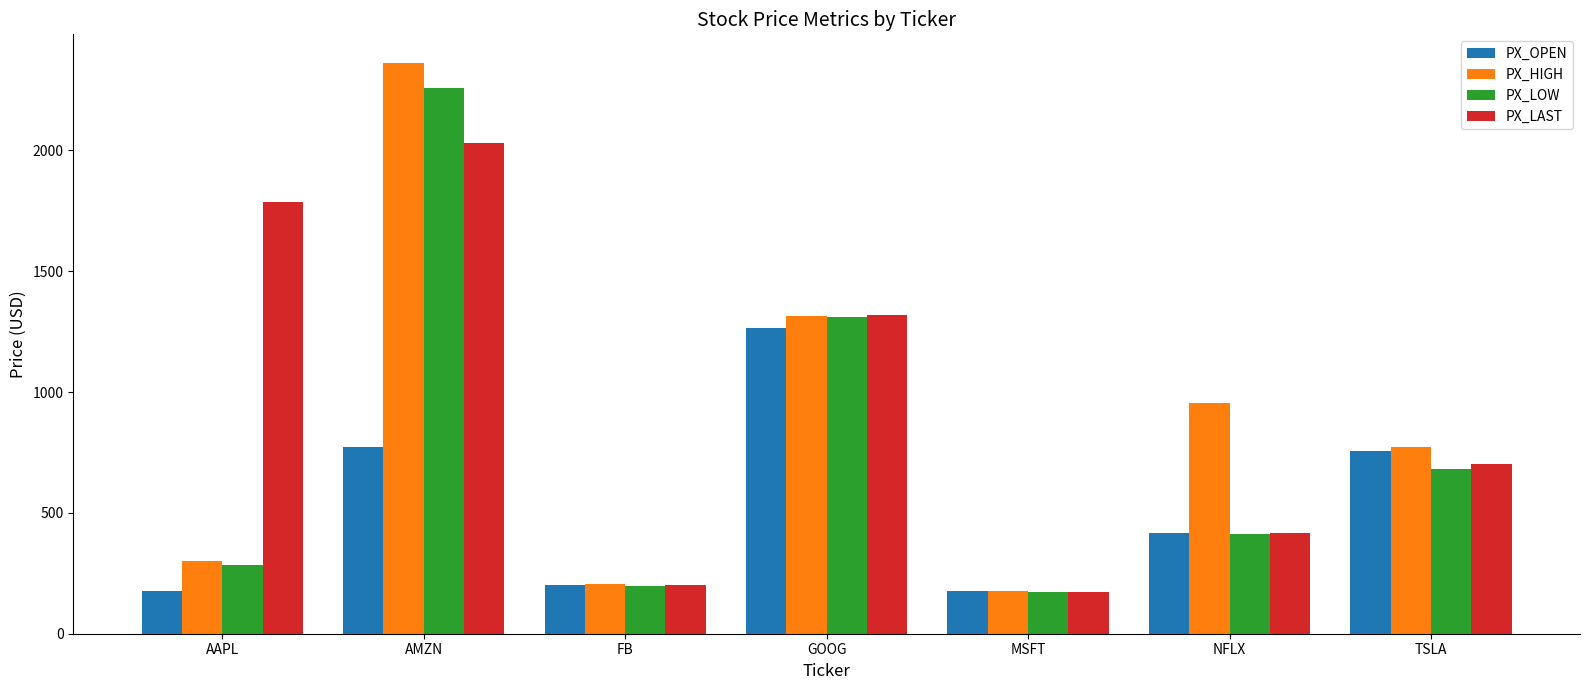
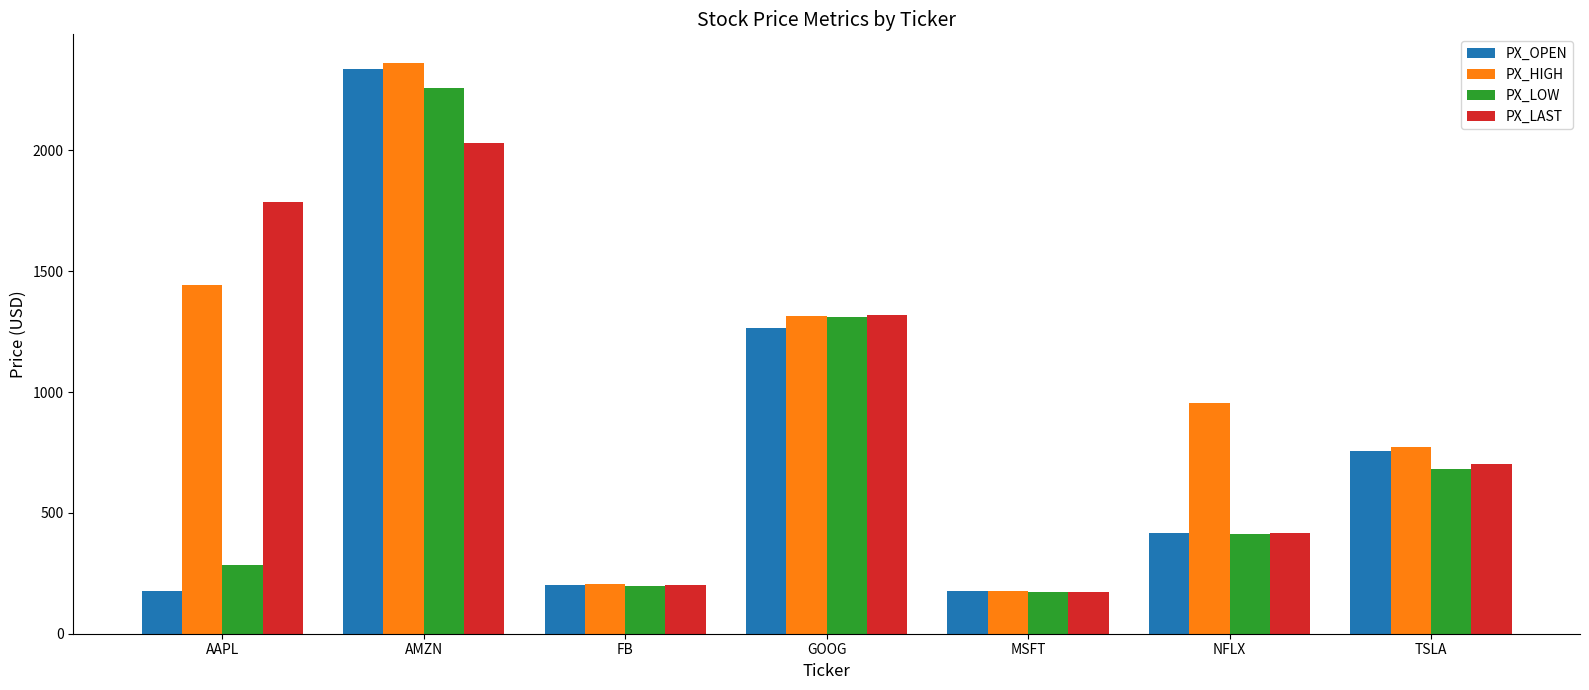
PX_HIGH, AAPL: 300 -> 1440
PX_OPEN, AMZN: 770 -> 2340
